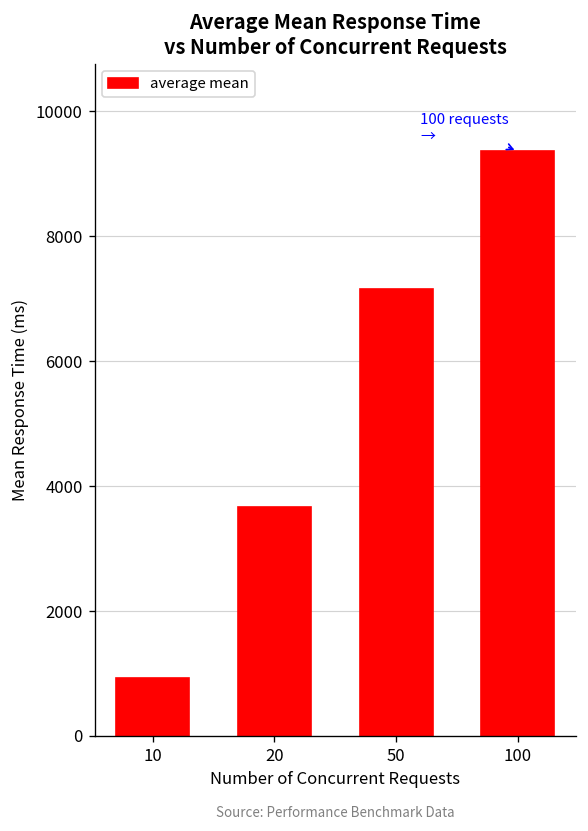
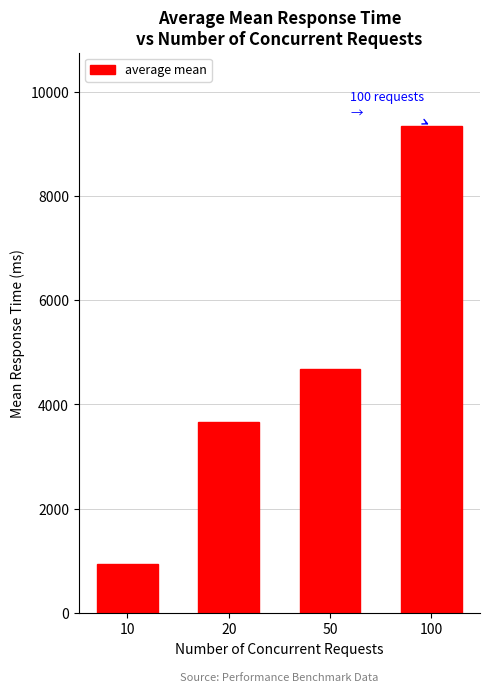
50: 7200 -> 4700
